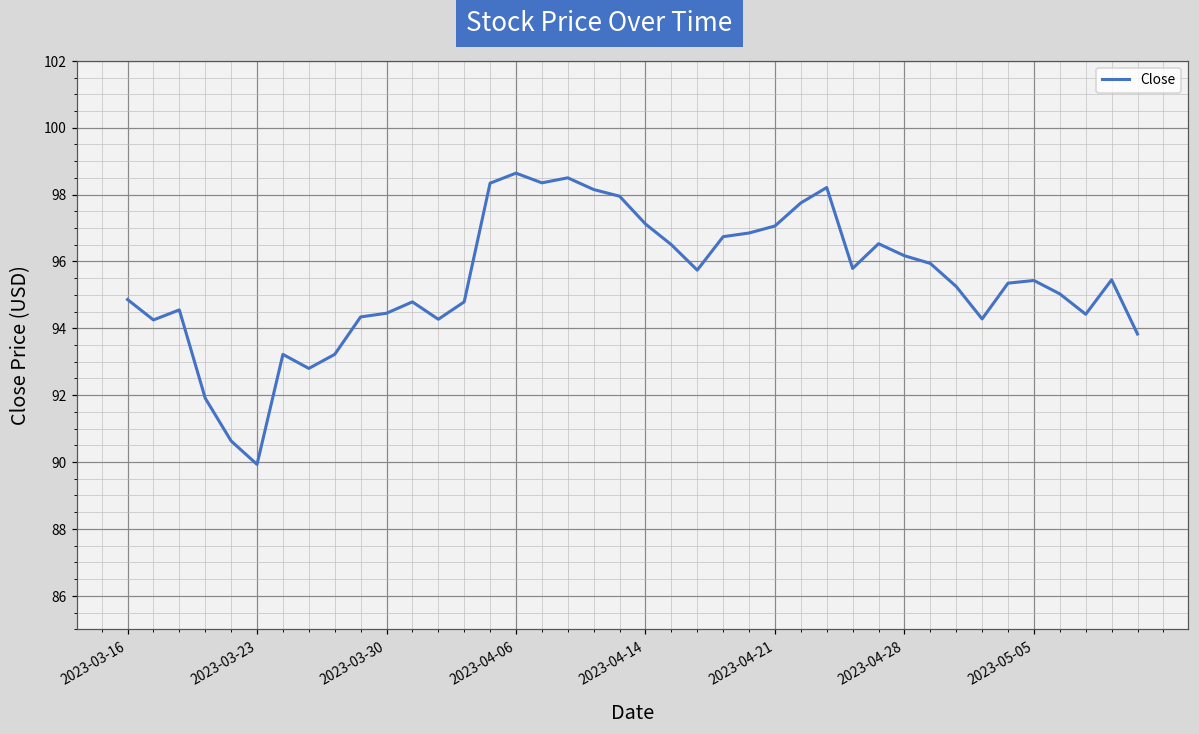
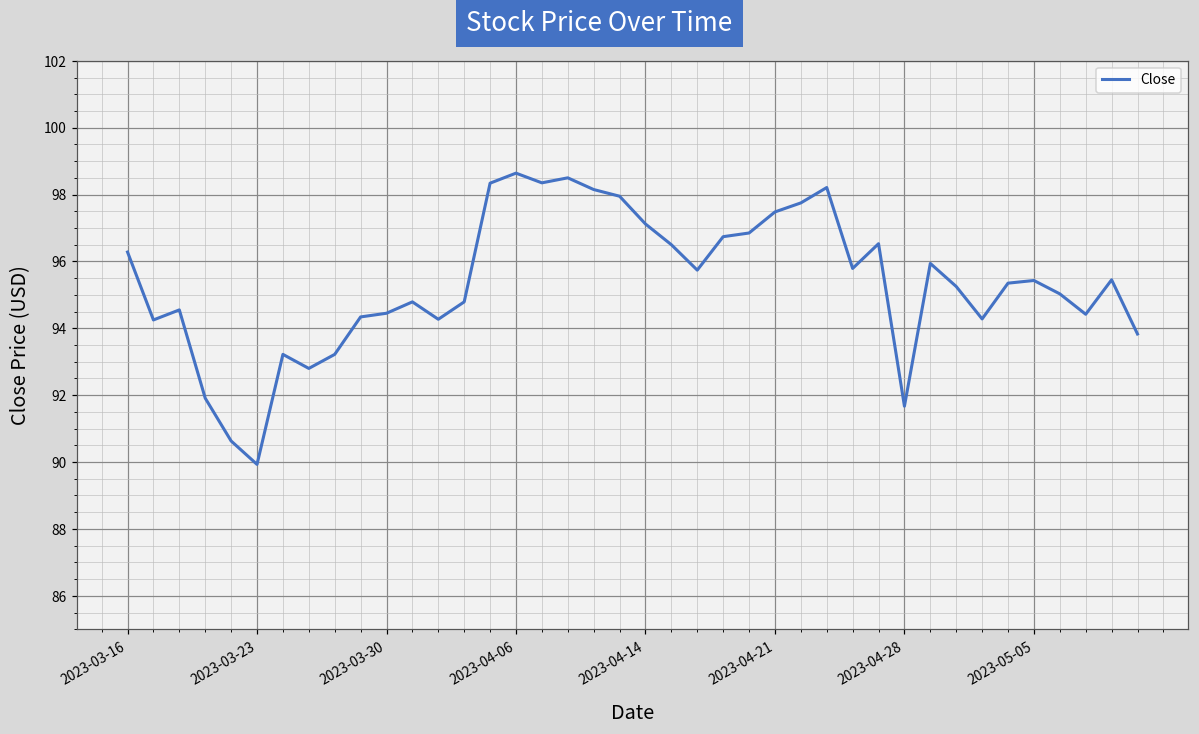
2023-03-16: 94.9 -> 96.3
2023-04-21: 97.1 -> 97.5
2023-04-28: 96.2 -> 91.7
